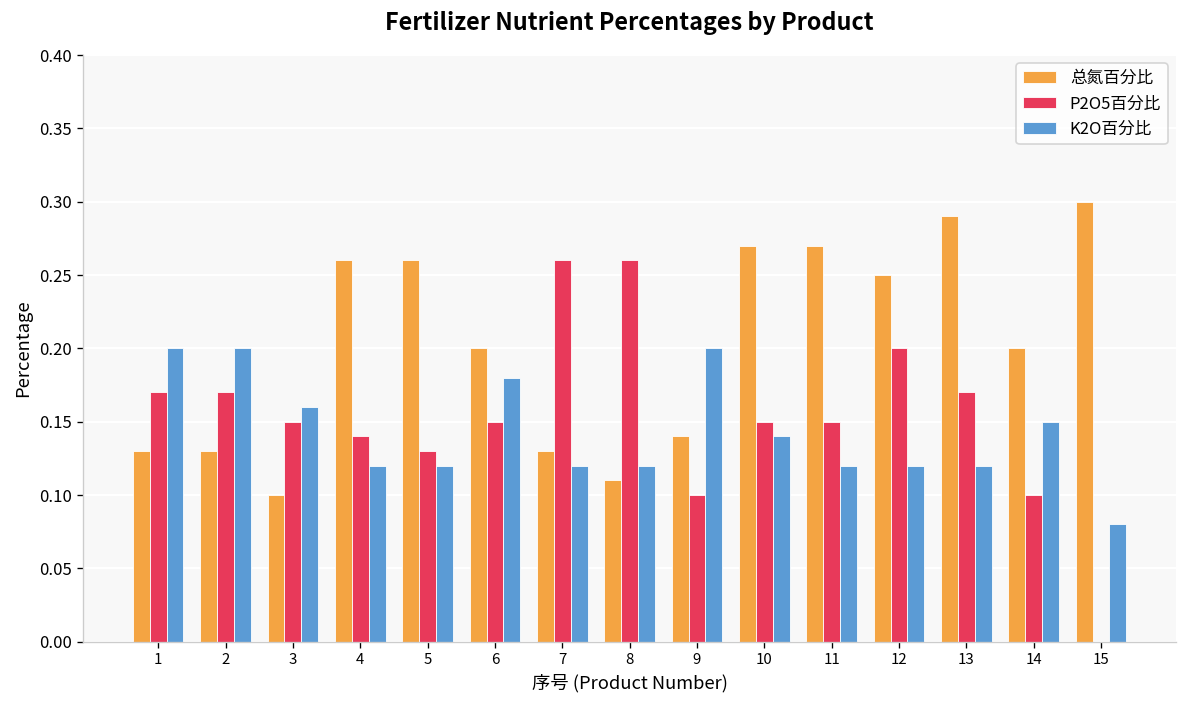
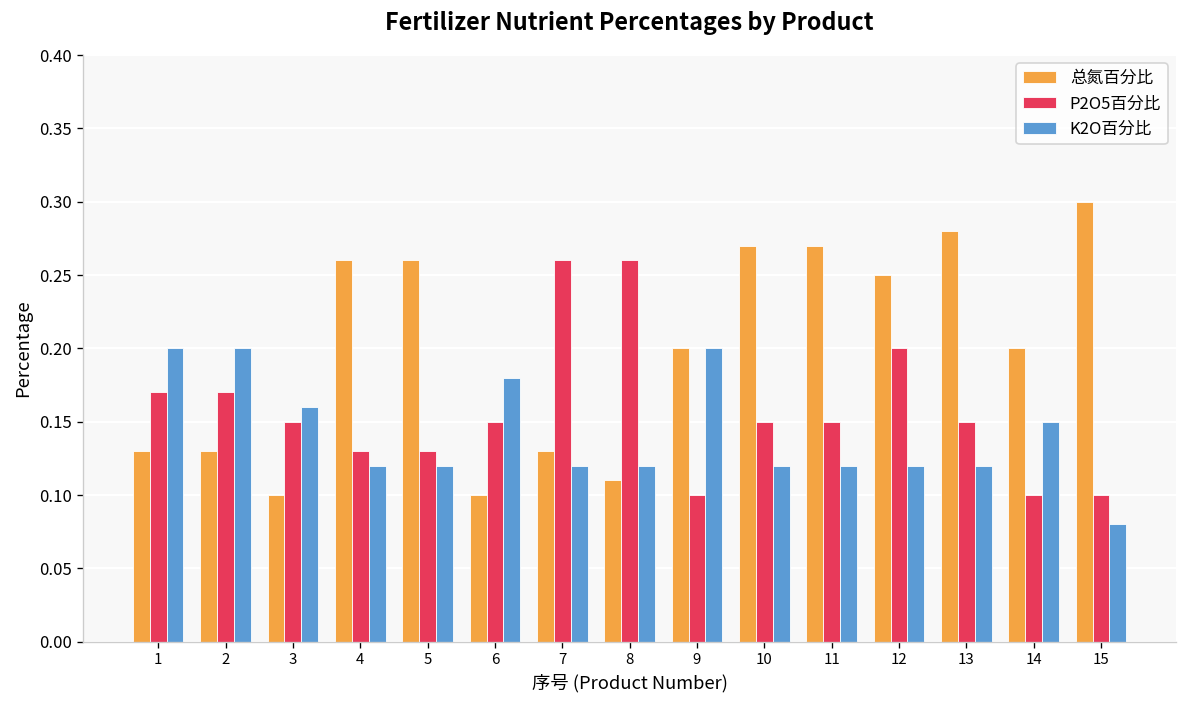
P2O5百分比, 4: 0.14 -> 0.13
总氮百分比, 6: 0.2 -> 0.1
总氮百分比, 9: 0.14 -> 0.20
K2O百分比, 10: 0.14 -> 0.12
总氮百分比, 13: 0.29 -> 0.28
P2O5百分比, 13: 0.17 -> 0.15
P2O5百分比, 15: 0.0 -> 0.1
